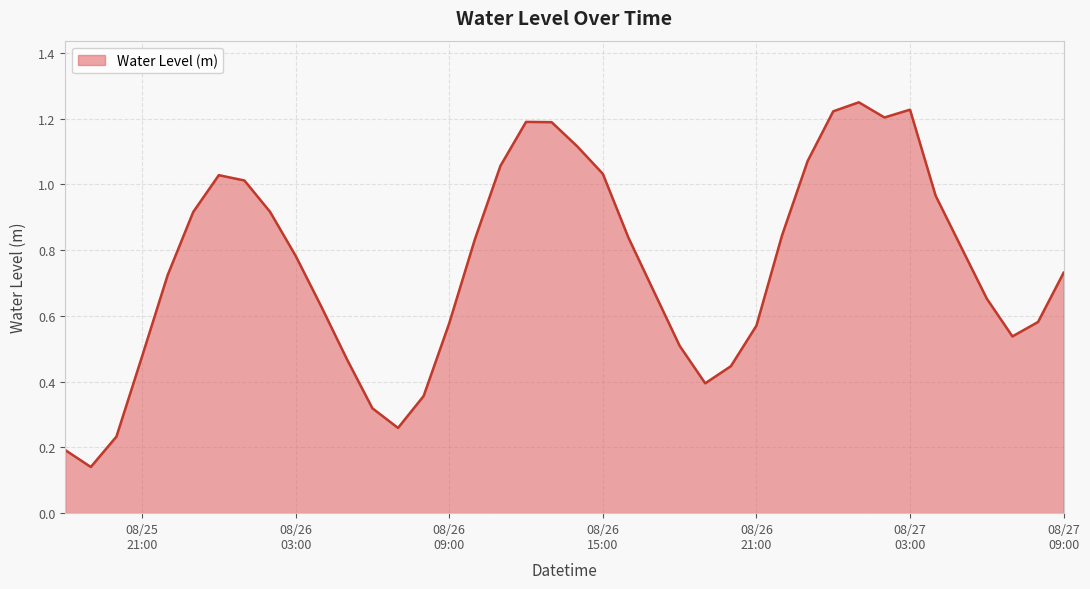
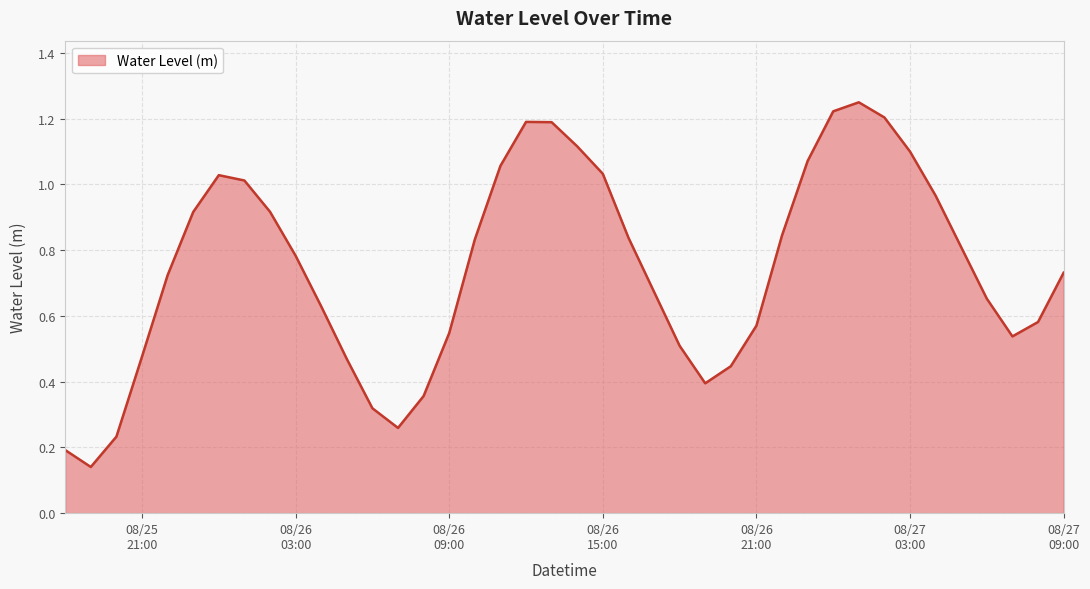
08/26 09:00: 0.58 -> 0.55
08/27 03:00: 1.23 -> 1.10
